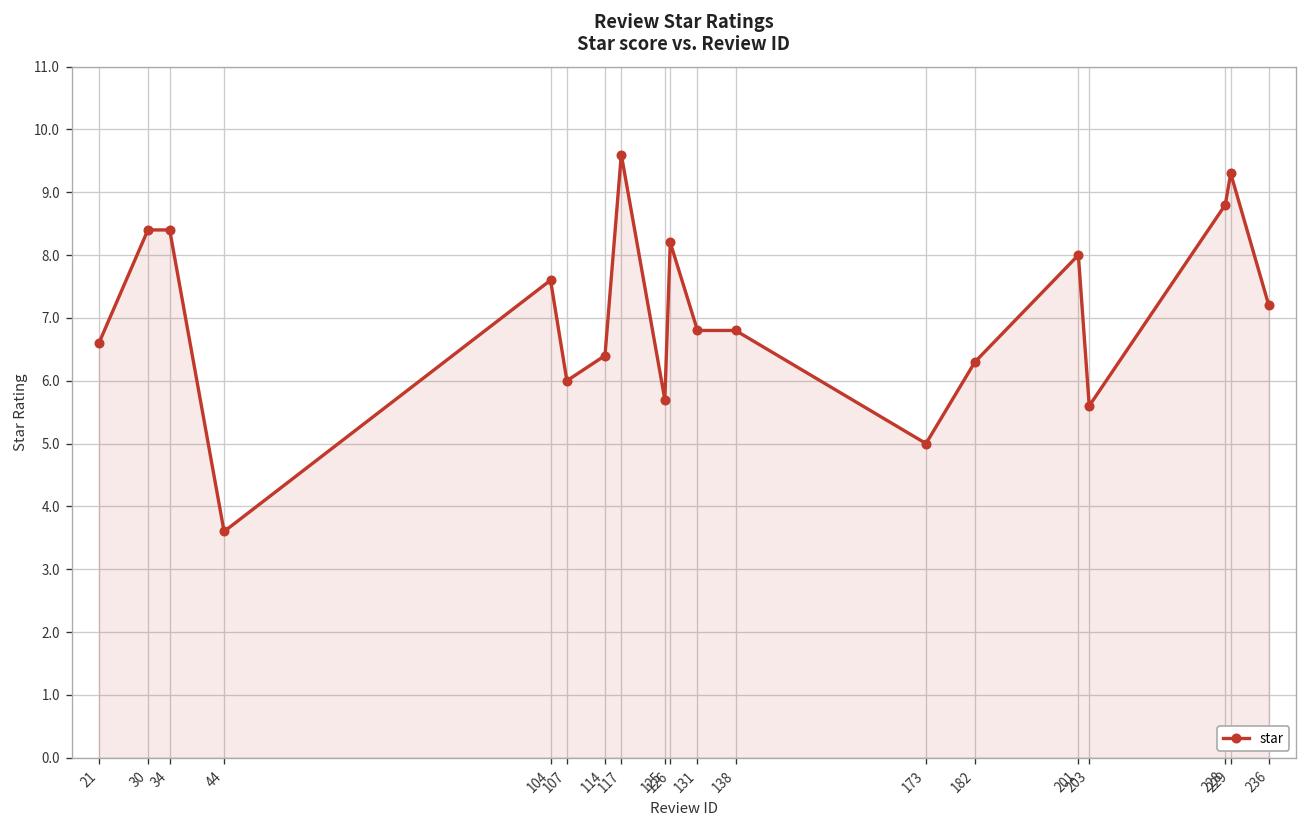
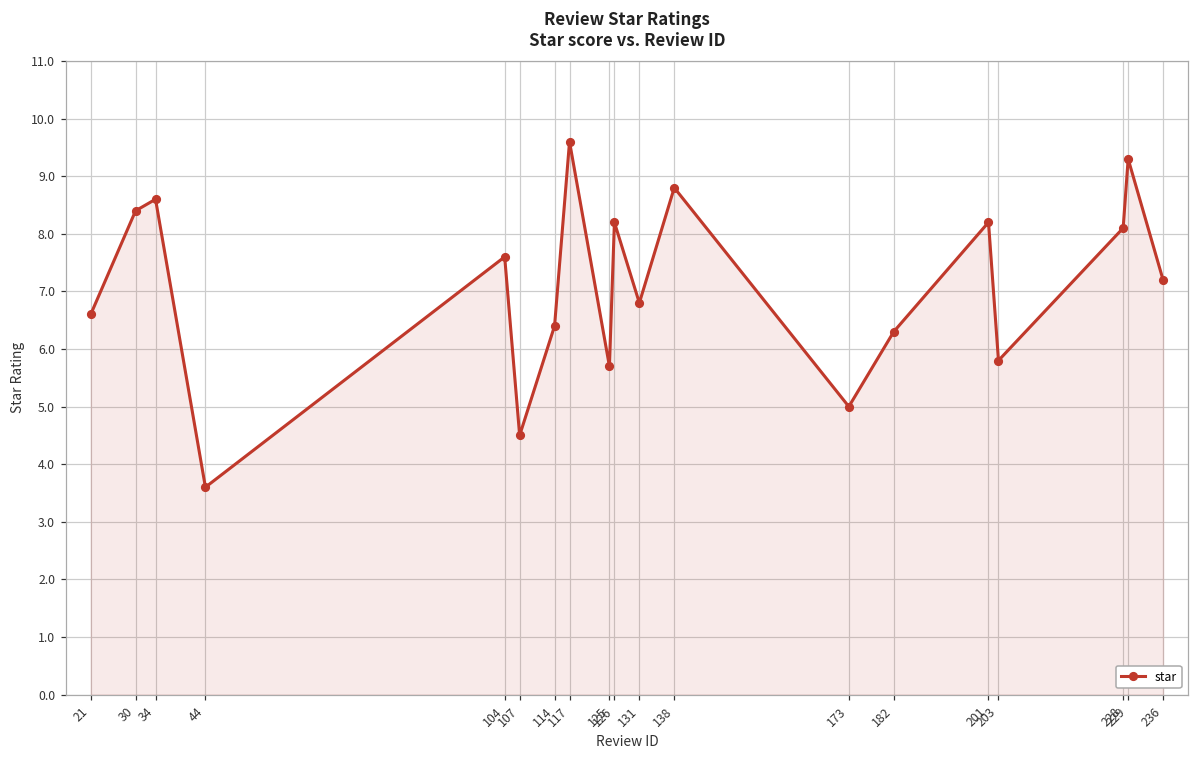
34: 8.4 -> 8.6
107: 6.0 -> 4.5
138: 6.8 -> 8.8
201: 8.0 -> 8.2
203: 5.6 -> 5.8
228: 8.8 -> 8.1
